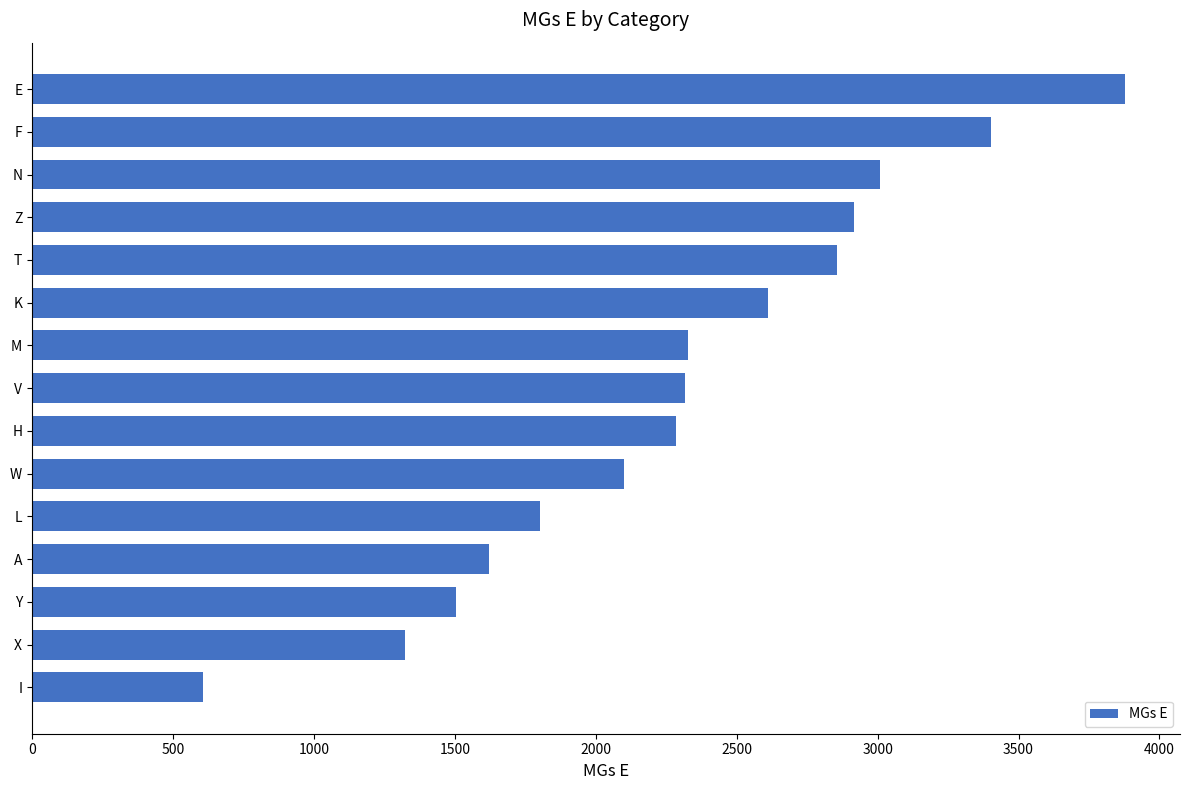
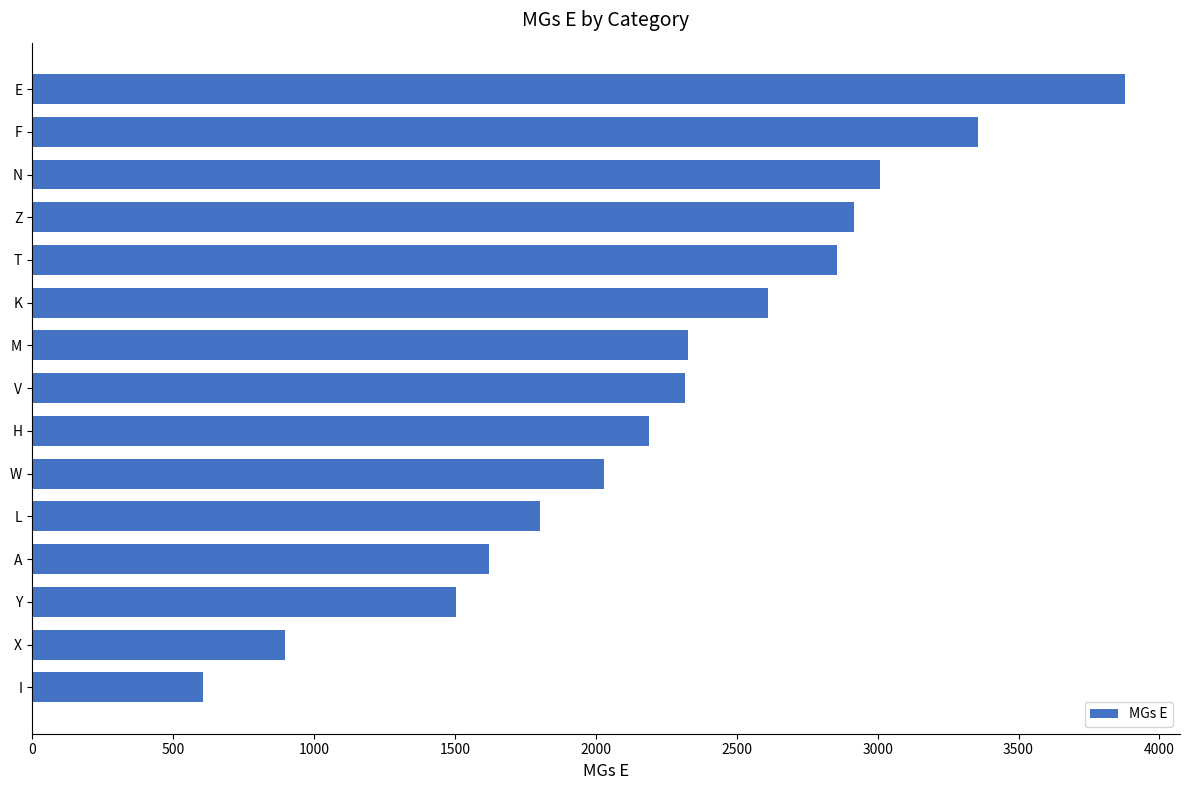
F: 3400 -> 3360
H: 2280 -> 2190
W: 2100 -> 2030
X: 1320 -> 900
